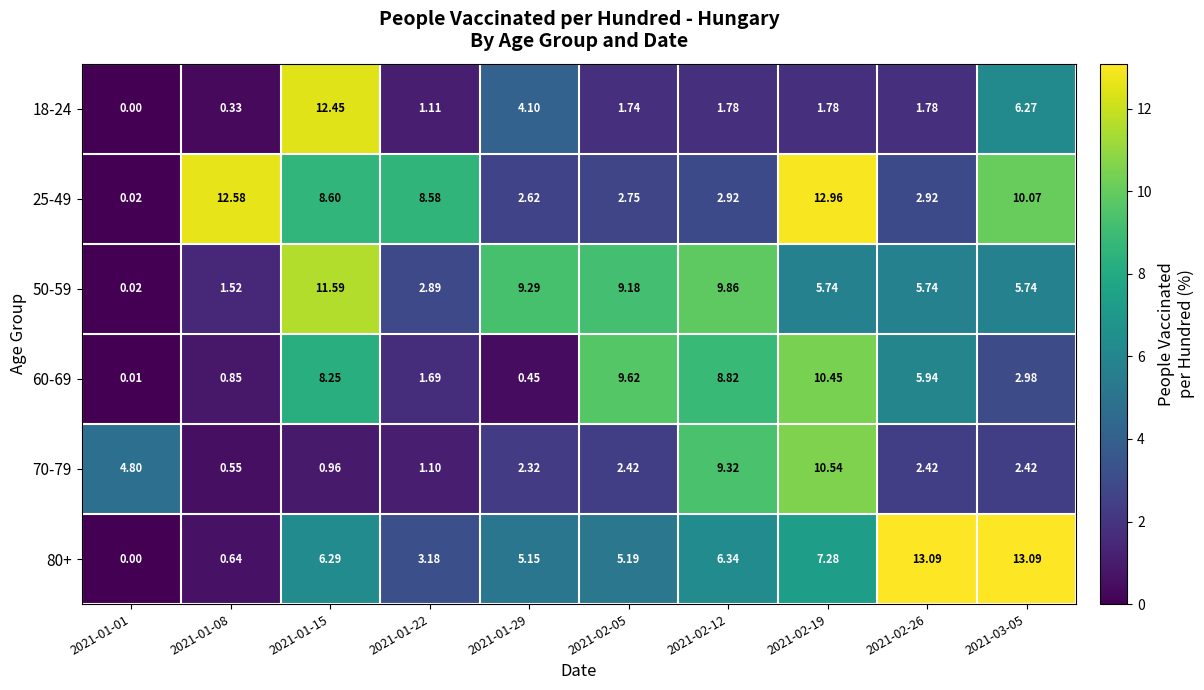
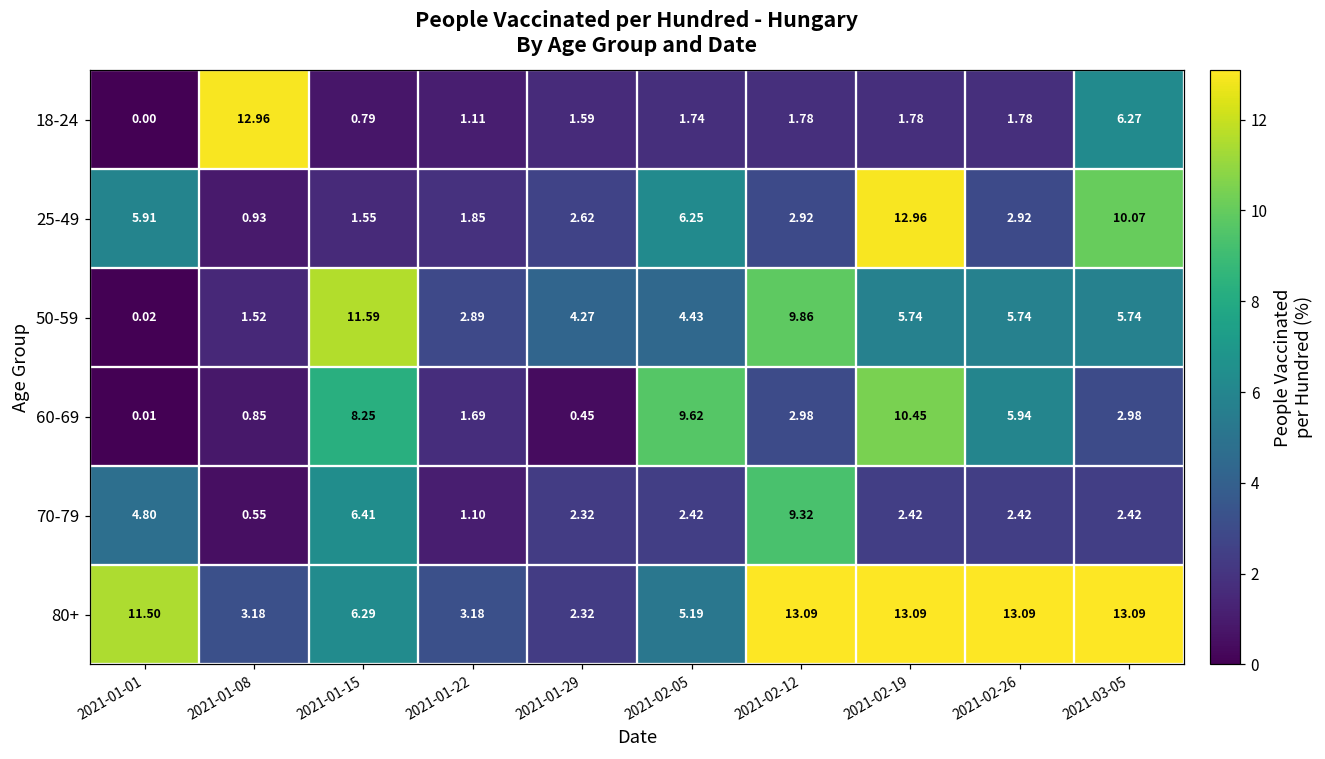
18-24, 2021-01-08: 0.33 -> 12.96
18-24, 2021-01-15: 12.45 -> 0.79
18-24, 2021-01-29: 4.10 -> 1.59
25-49, 2021-01-01: 0.02 -> 5.91
25-49, 2021-01-08: 12.58 -> 0.93
25-49, 2021-01-15: 8.60 -> 1.55
25-49, 2021-01-22: 8.58 -> 1.85
25-49, 2021-02-05: 2.75 -> 6.25
50-59, 2021-01-29: 9.29 -> 4.27
50-59, 2021-02-05: 9.18 -> 4.43
60-69, 2021-02-12: 8.82 -> 2.98
70-79, 2021-01-15: 0.96 -> 6.41
70-79, 2021-02-19: 10.54 -> 2.42
80+, 2021-01-01: 0.00 -> 11.50
80+, 2021-01-08: 0.64 -> 3.18
80+, 2021-01-29: 5.15 -> 2.32
80+, 2021-02-12: 6.34 -> 13.09
80+, 2021-02-19: 7.28 -> 13.09
